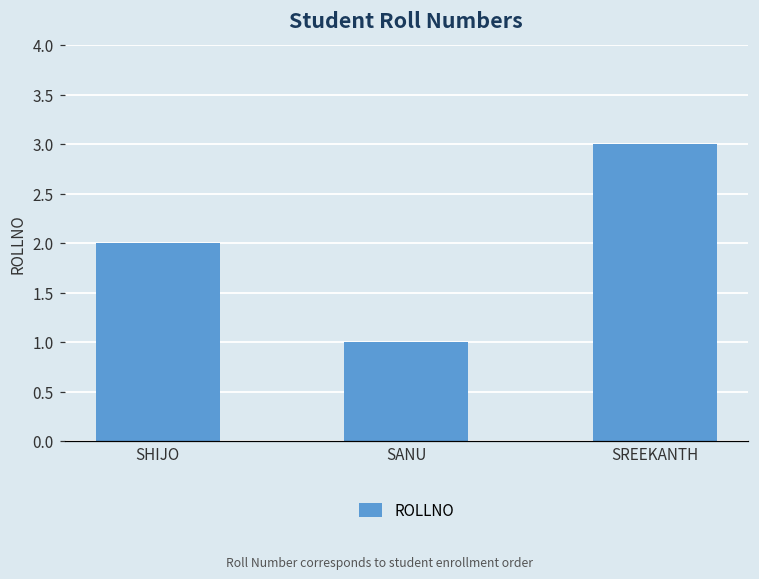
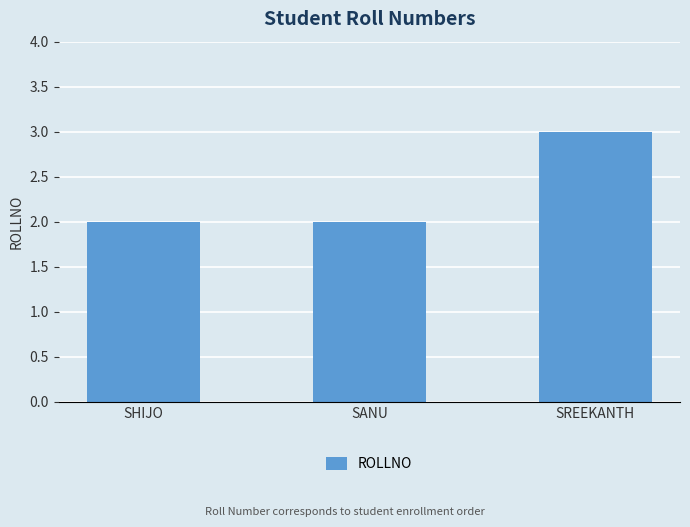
SANU: 1 -> 2
